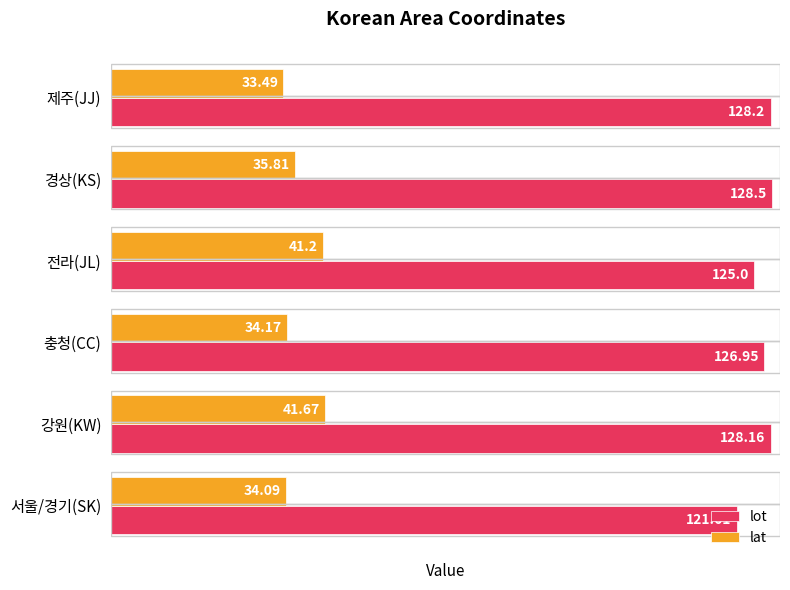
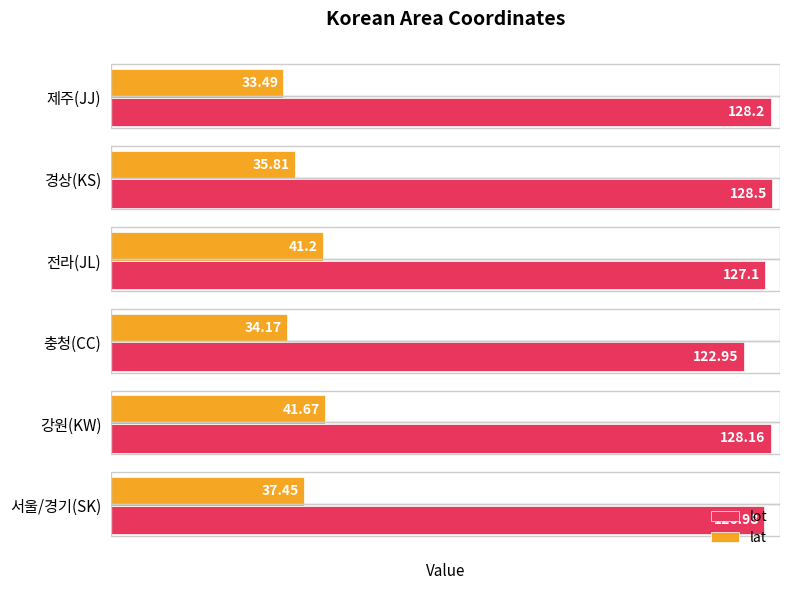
lot, 전라(JL): 125.0 -> 127.1
lot, 충청(CC): 126.95 -> 122.95
lat, 서울/경기(SK): 34.09 -> 37.45
lot, 서울/경기(SK): 121.61 -> 126.98
